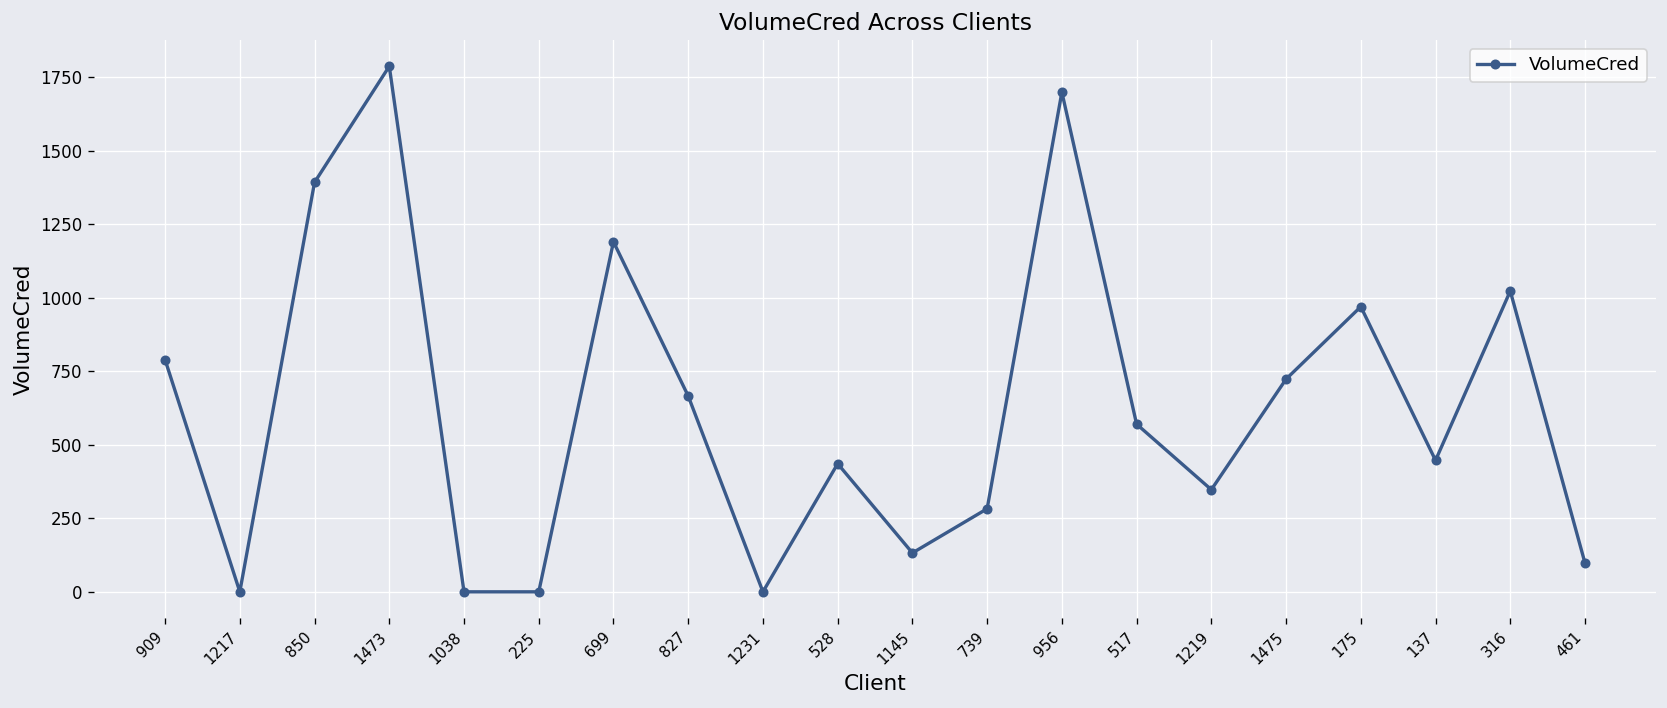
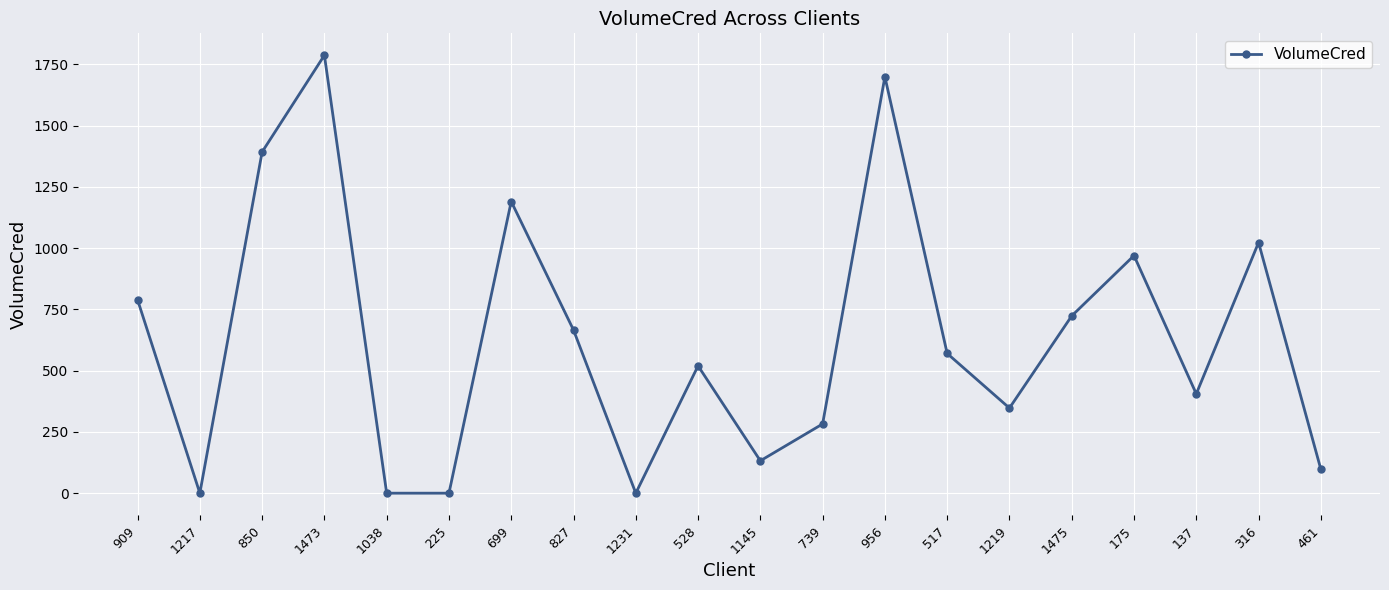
528: 440 -> 520
137: 450 -> 410
